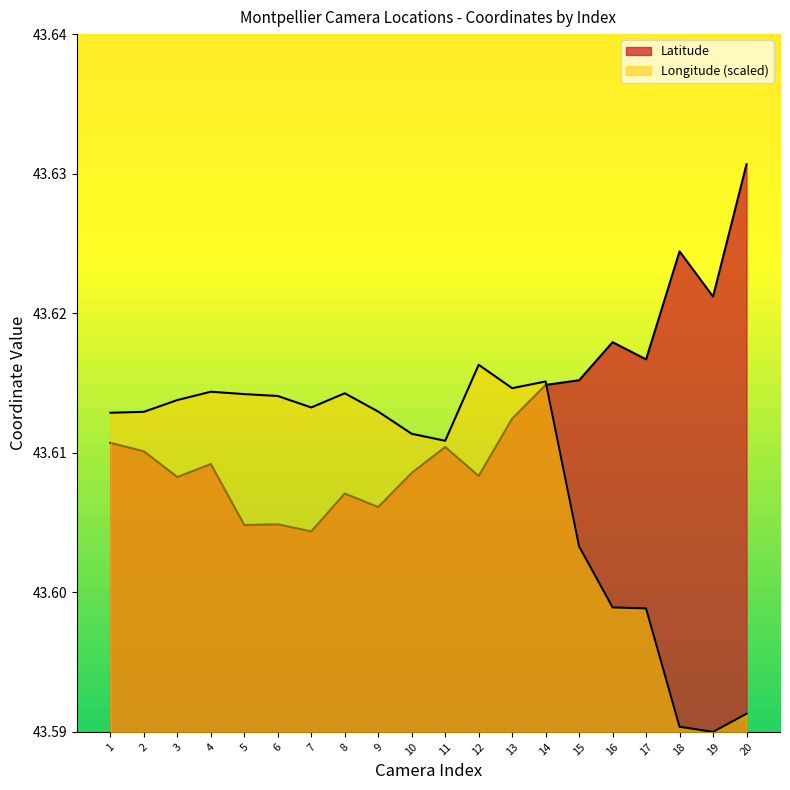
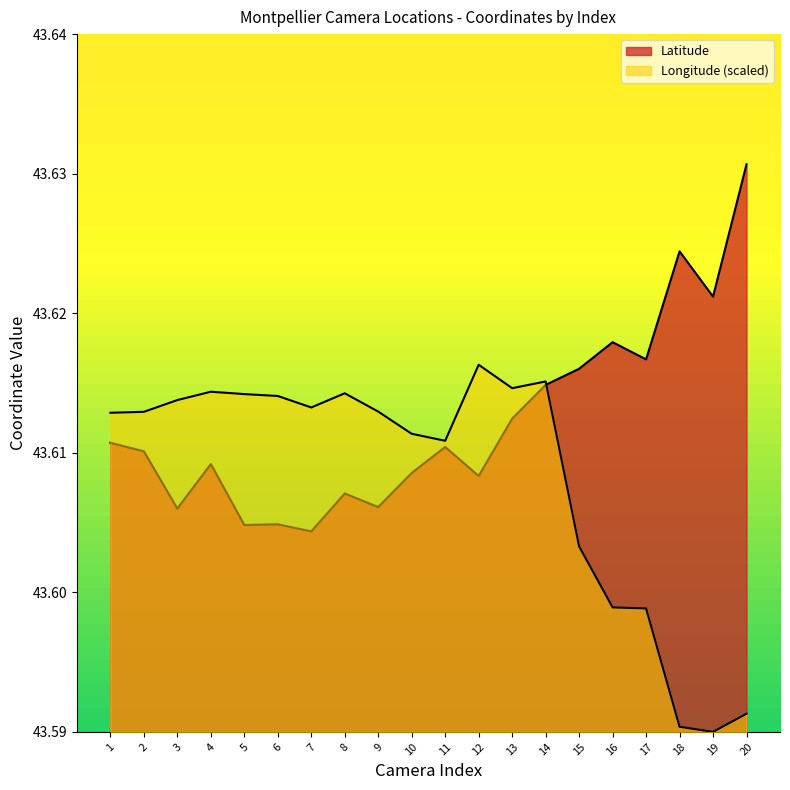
Latitude, 3: 43.6083 -> 43.6060
Latitude, 15: 43.6152 -> 43.6160
